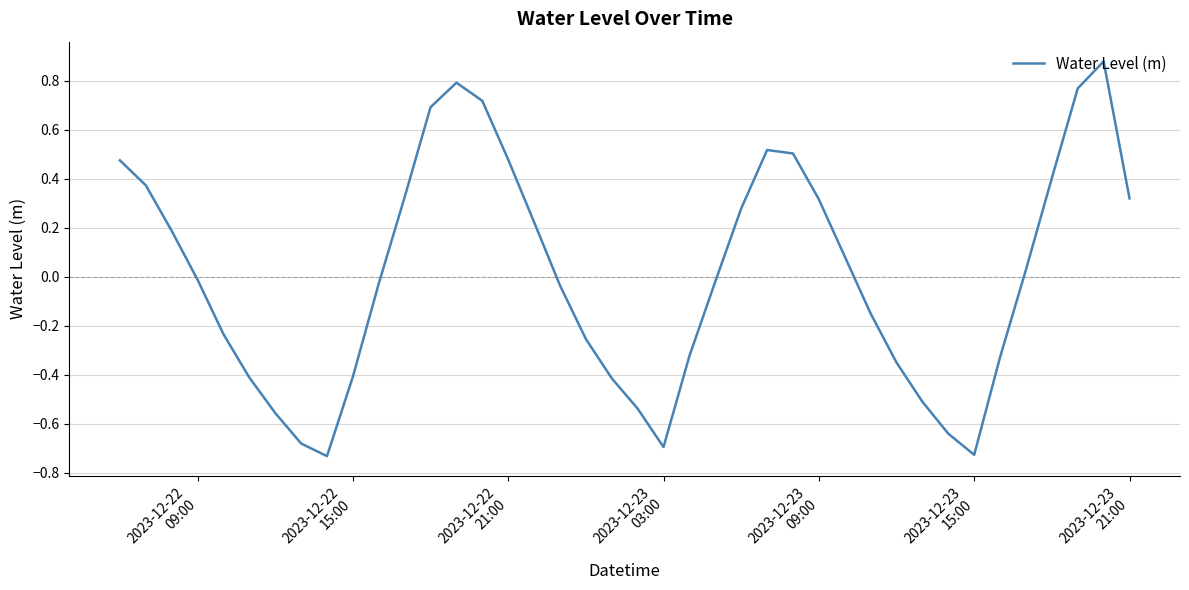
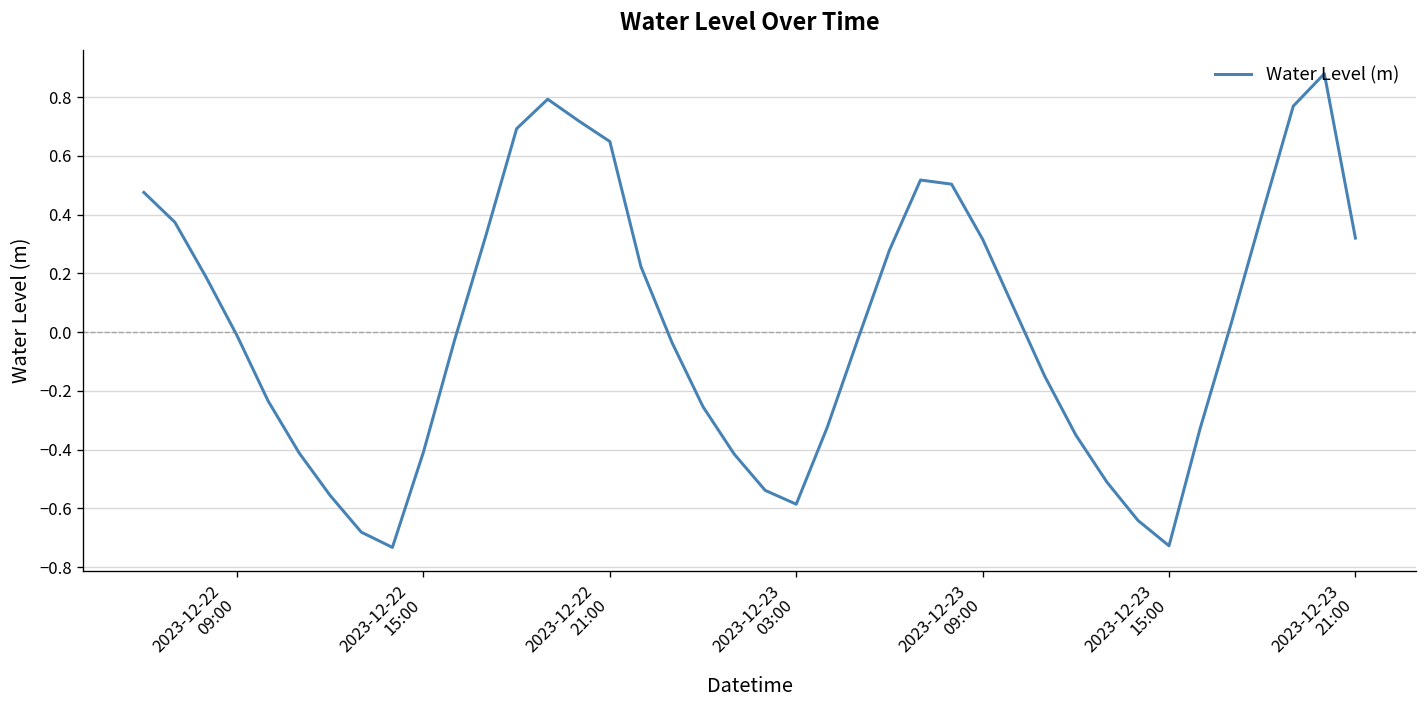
2023-12-22 21:00: 0.48 -> 0.65
2023-12-23 03:00: -0.70 -> -0.59
